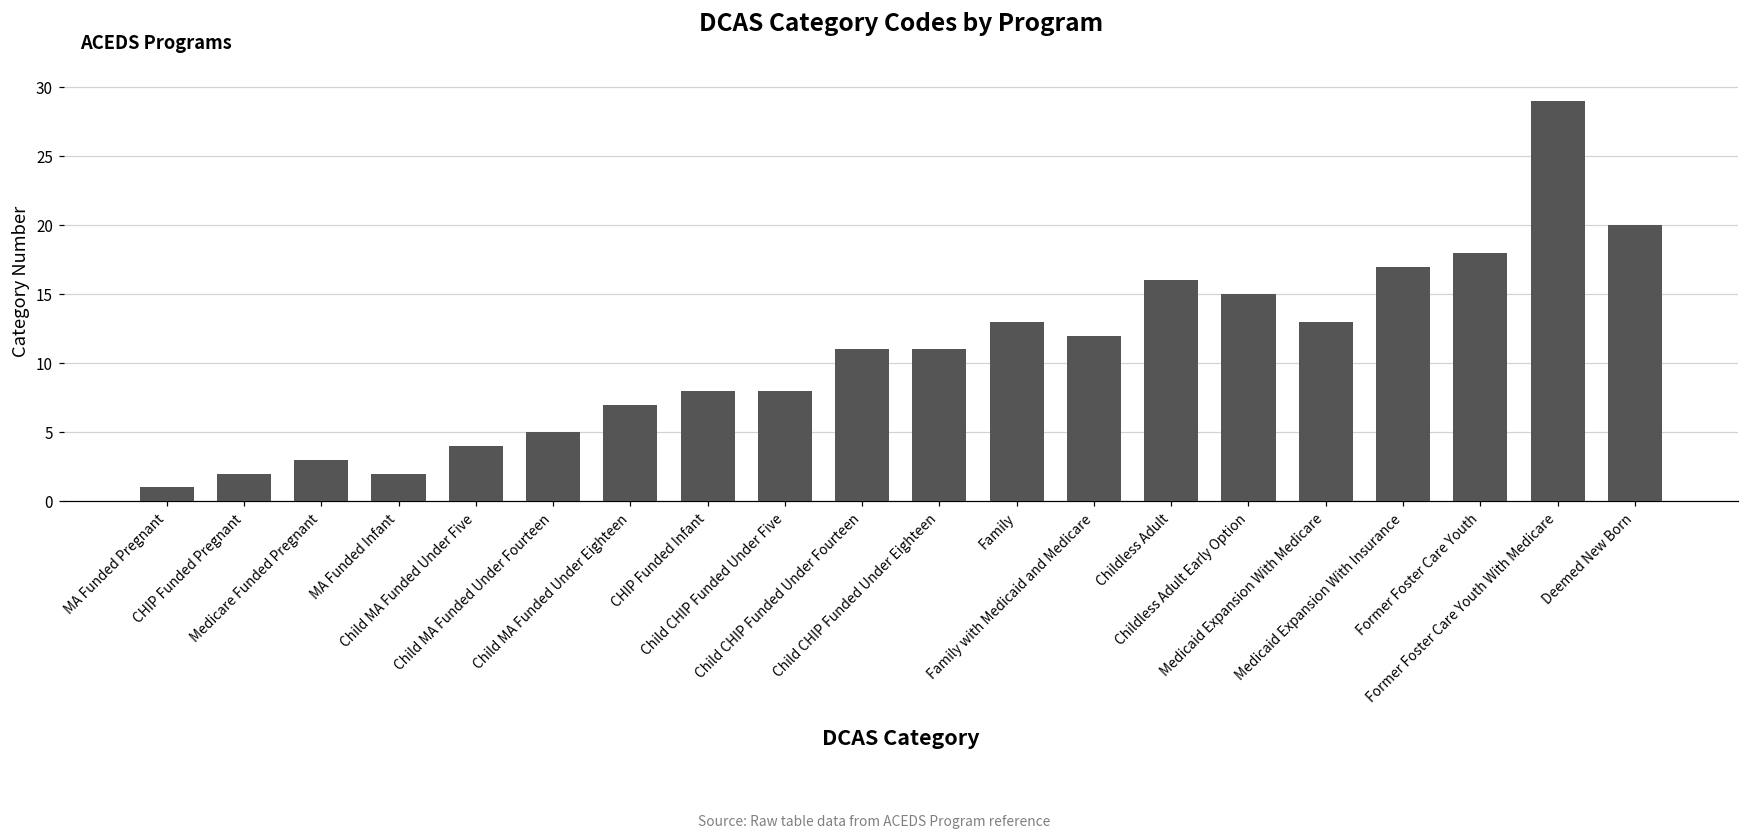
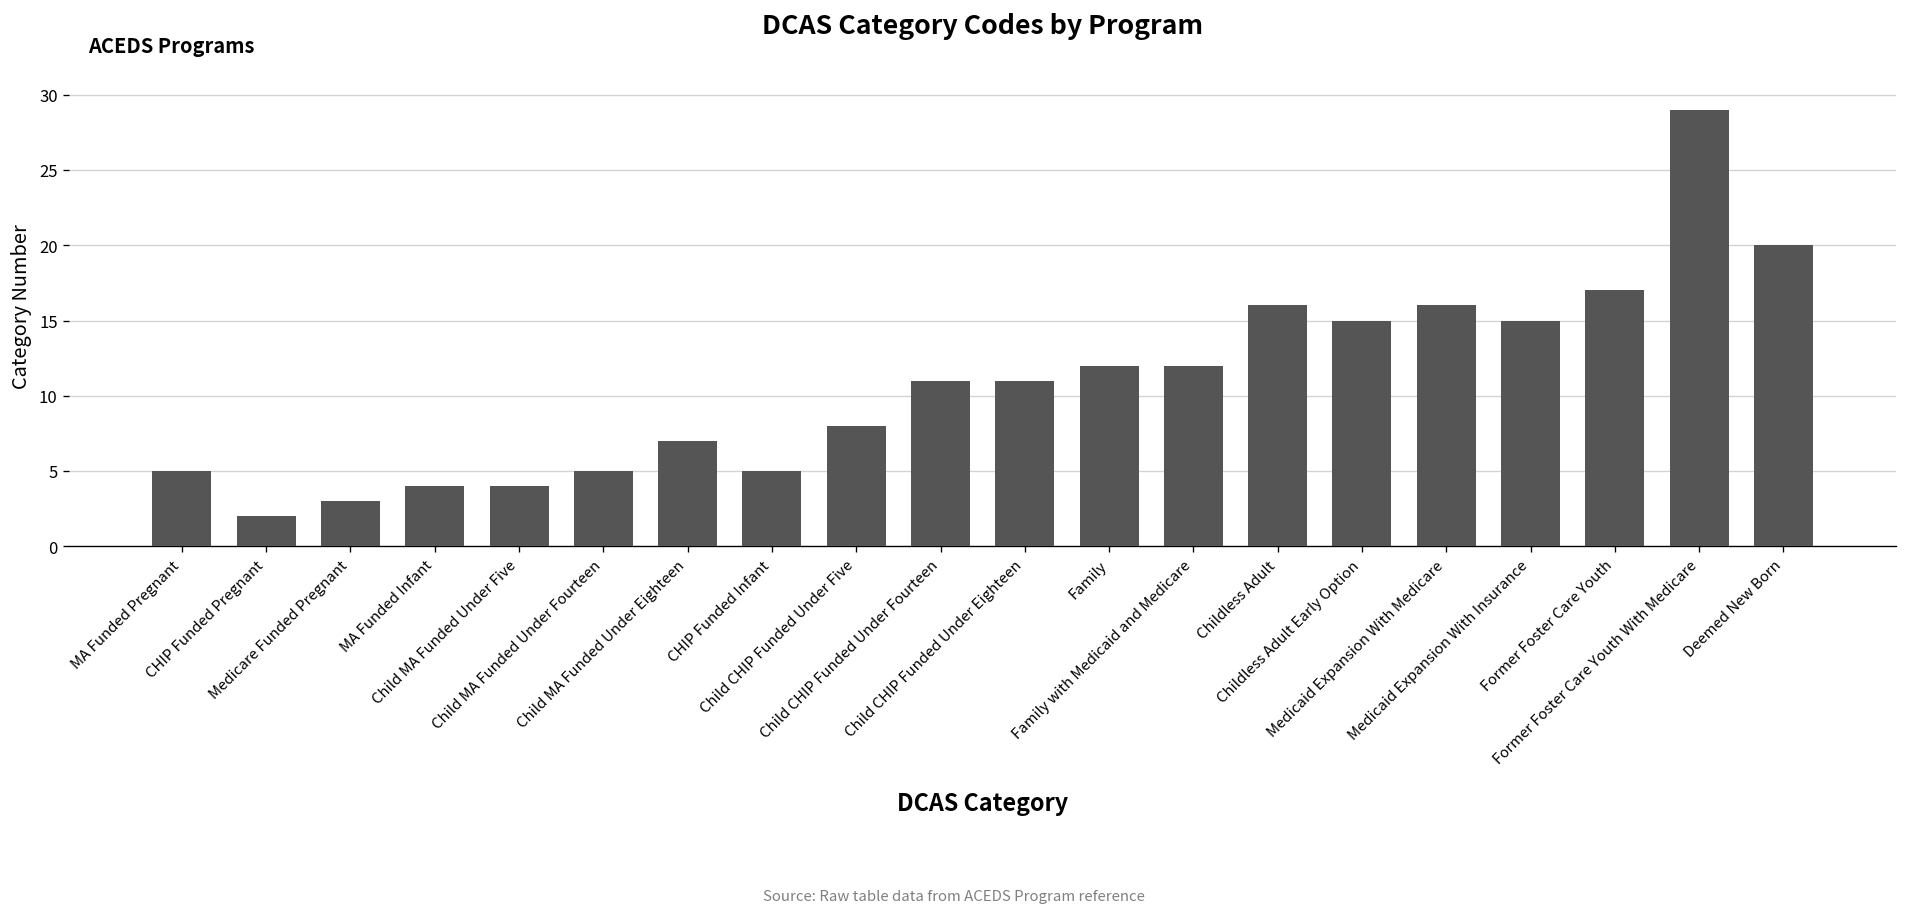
MA Funded Pregnant: 1 -> 5
MA Funded Infant: 2 -> 4
CHIP Funded Infant: 8 -> 5
Family: 13 -> 12
Medicaid Expansion With Medicare: 13 -> 16
Medicaid Expansion With Insurance: 17 -> 15
Former Foster Care Youth: 18 -> 17
